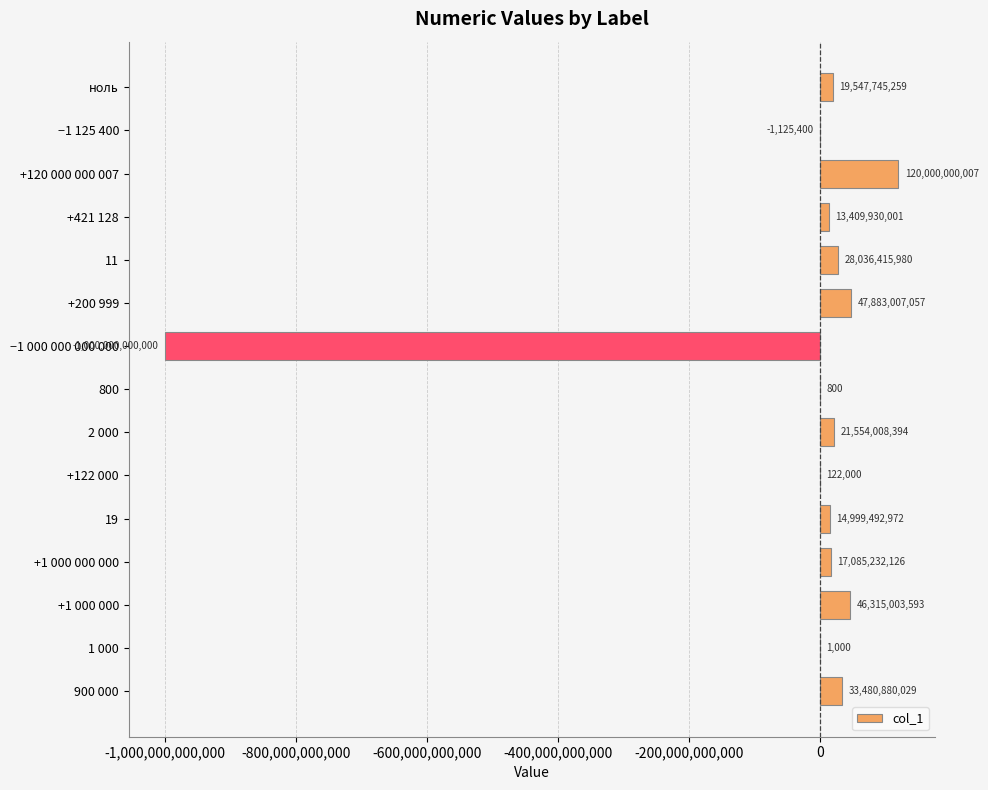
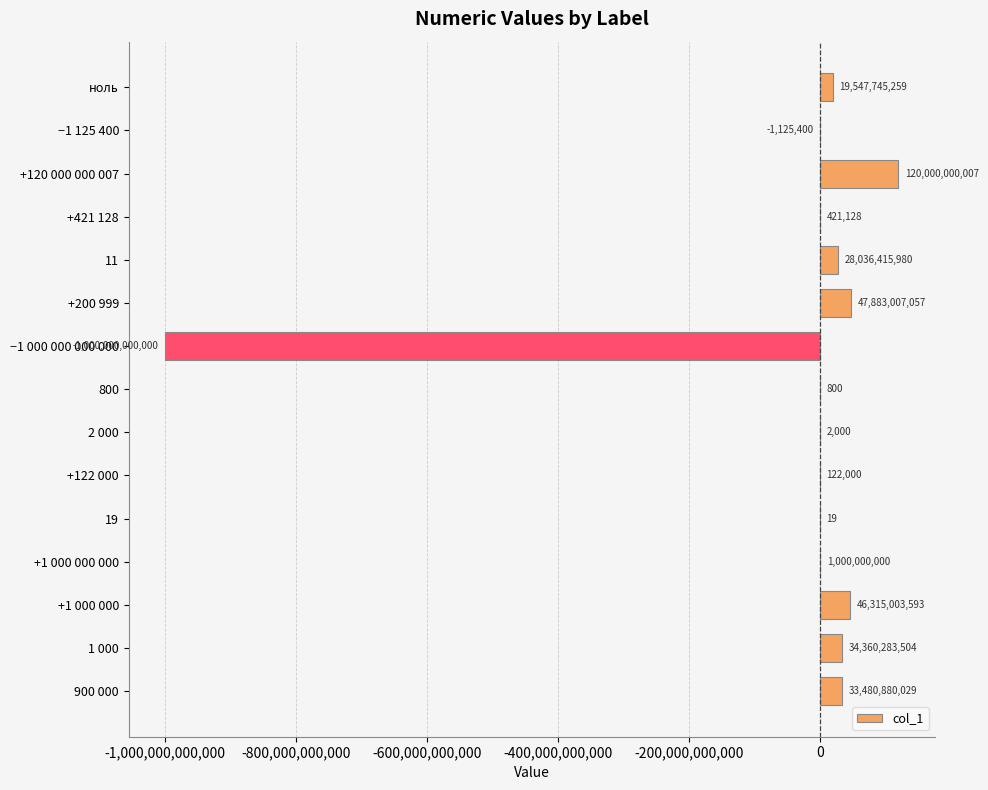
+421 128: 13,409,930,001 -> 421,128
2 000: 21,554,008,394 -> 2,000
19: 14,999,492,972 -> 19
+1 000 000 000: 17,085,232,126 -> 1,000,000,000
1 000: 1,000 -> 34,360,283,504
